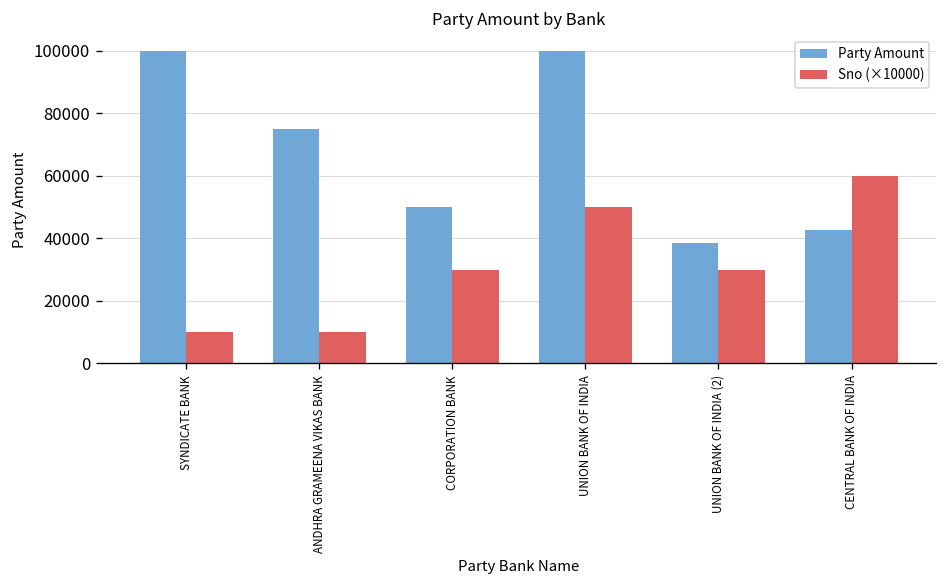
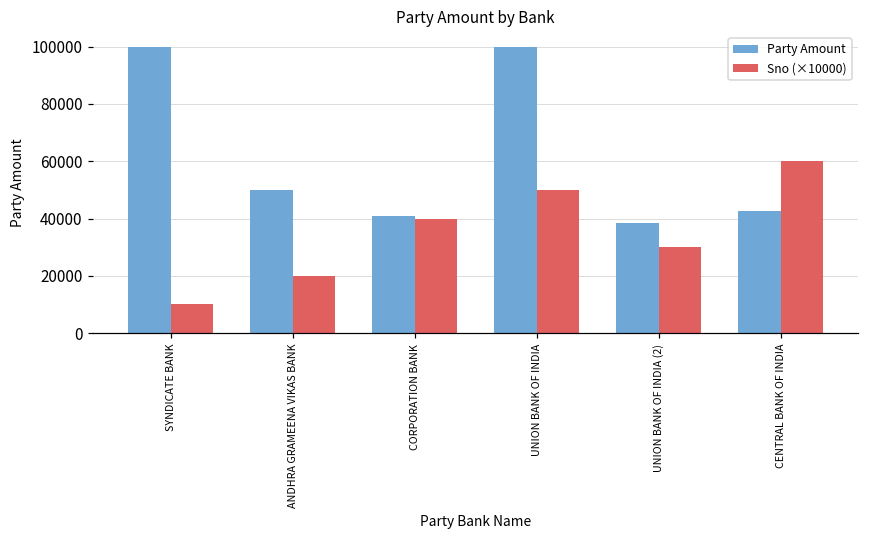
Party Amount, ANDHRA GRAMEENA VIKAS BANK: 75000 -> 50000
Sno (×10000), ANDHRA GRAMEENA VIKAS BANK: 10000 -> 20000
Party Amount, CORPORATION BANK: 50000 -> 41000
Sno (×10000), CORPORATION BANK: 30000 -> 40000
